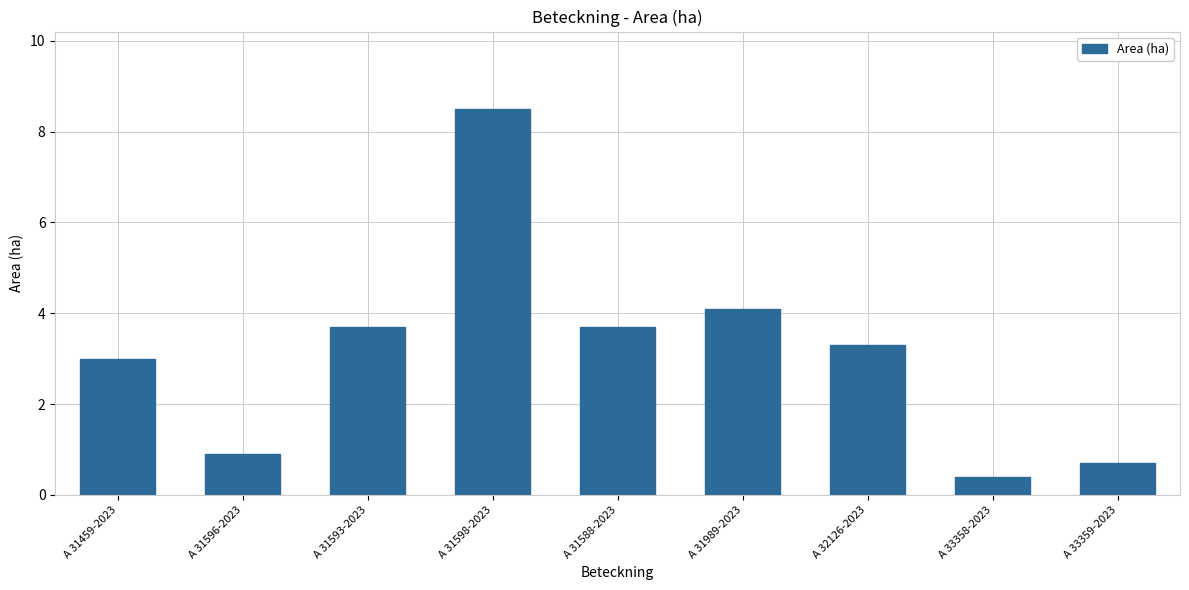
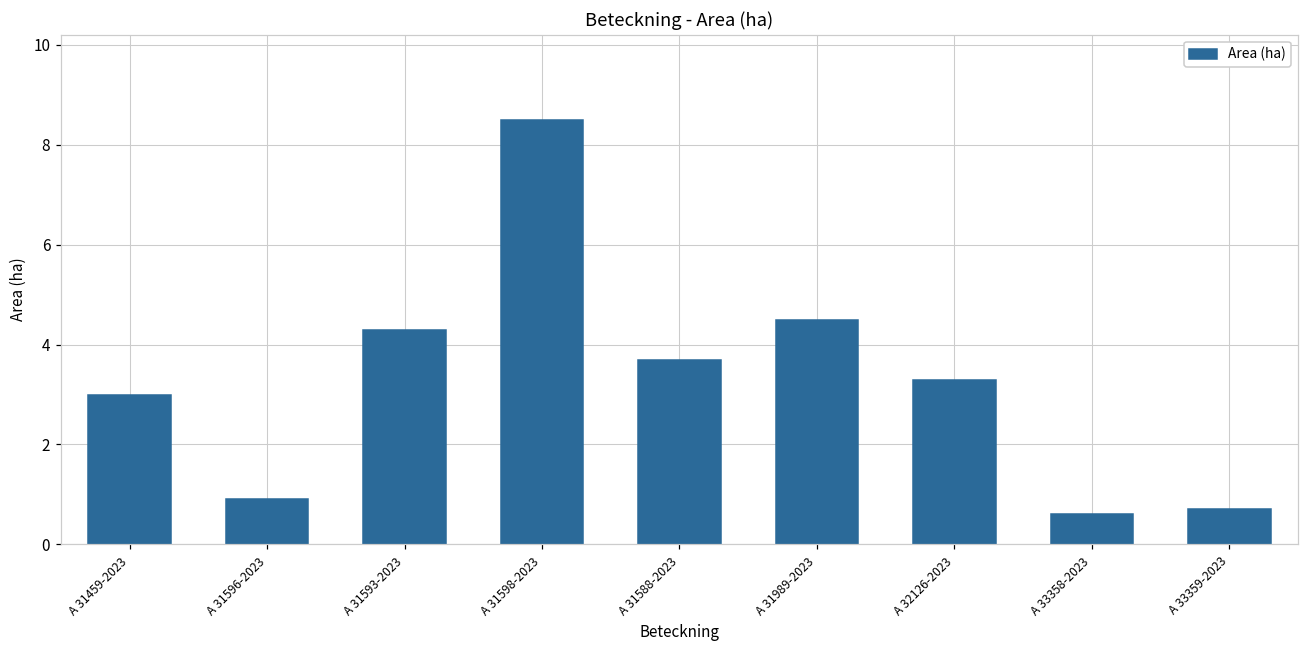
A 31593-2023: 3.7 -> 4.3
A 31989-2023: 4.1 -> 4.5
A 33358-2023: 0.4 -> 0.6
